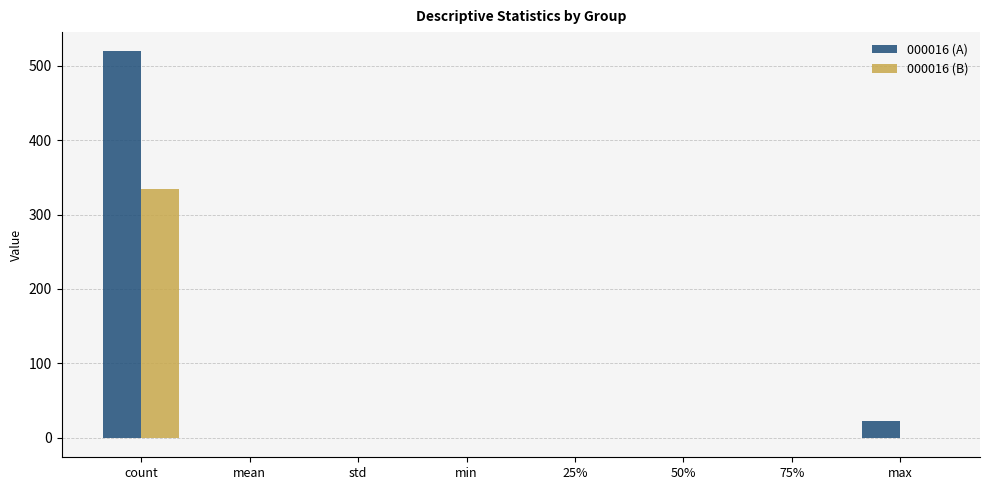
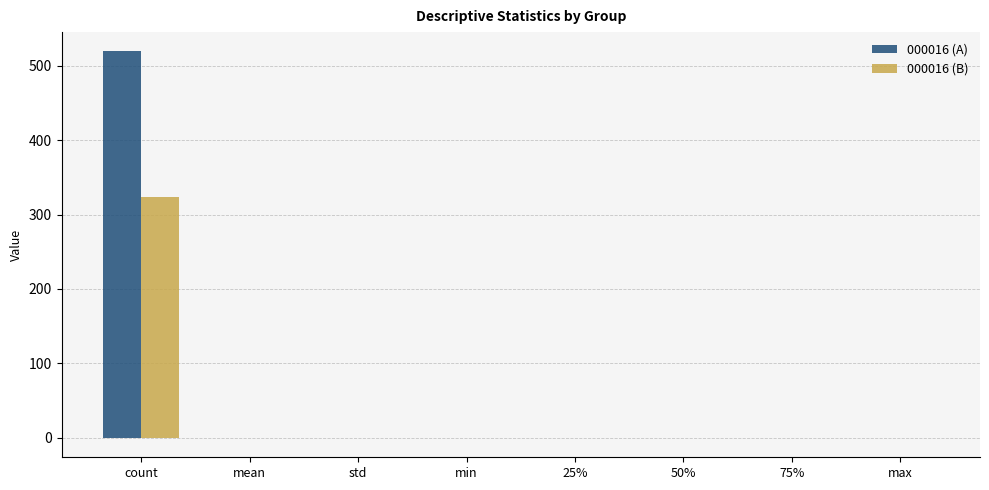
000016 (B), count: 330 -> 320
000016 (A), max: 20 -> 0
